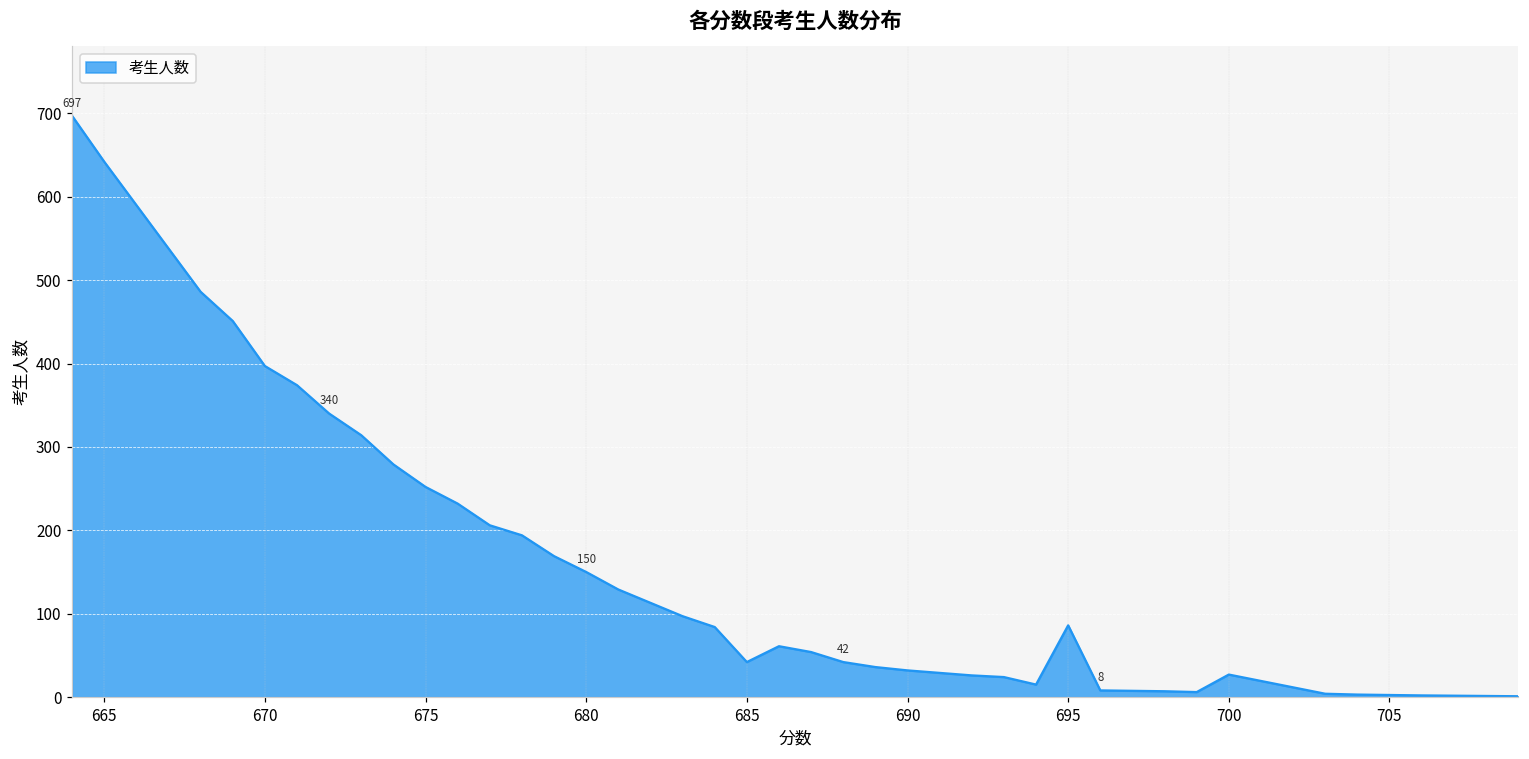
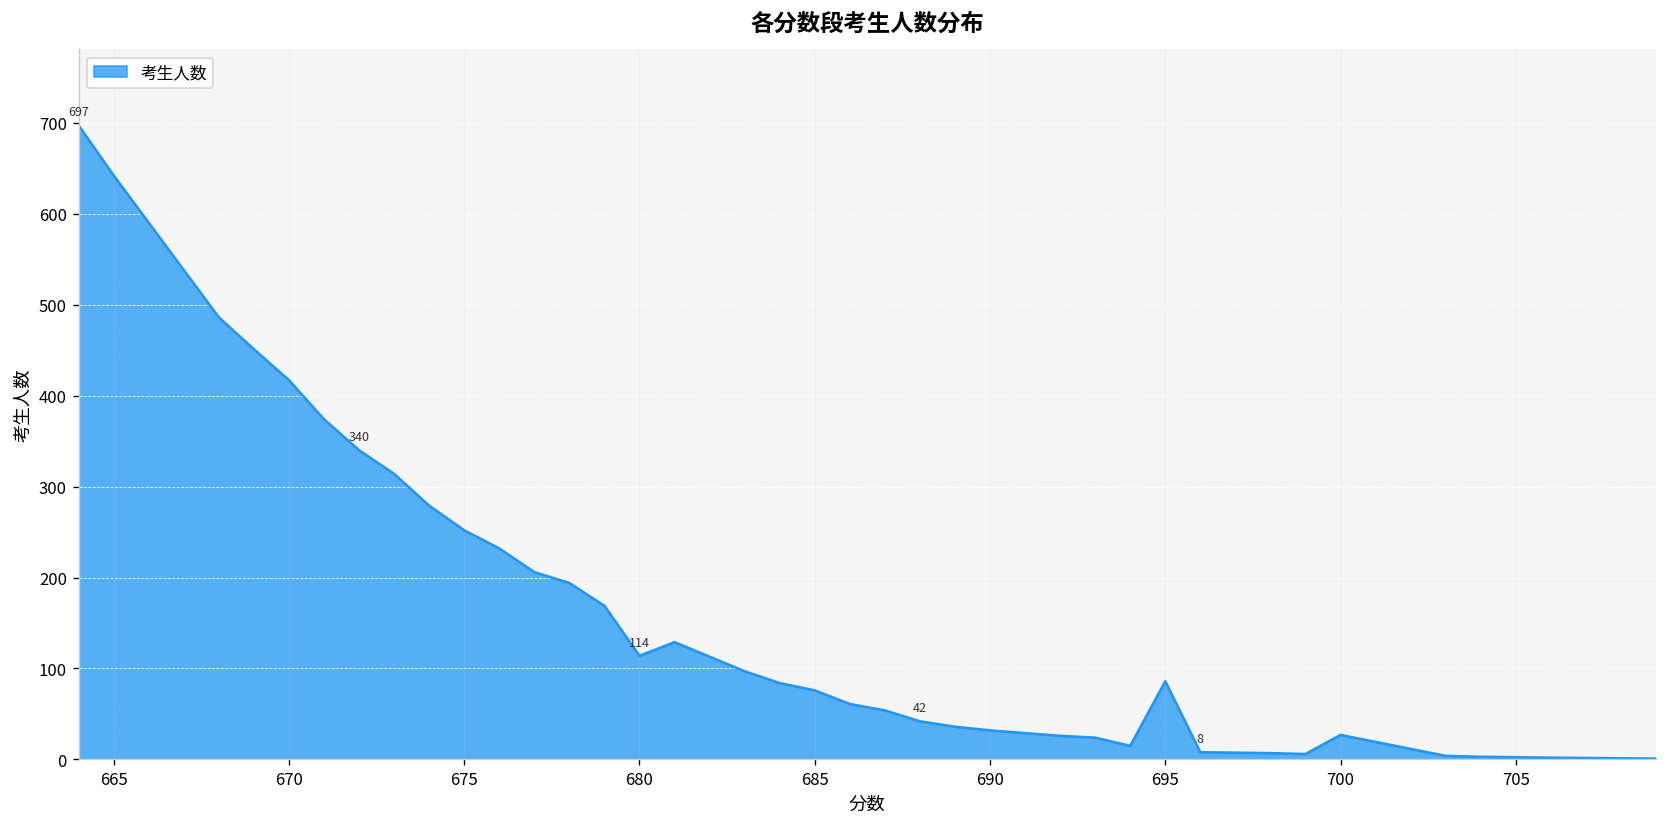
670: 400 -> 420
680: 150 -> 114
685: 40 -> 80
